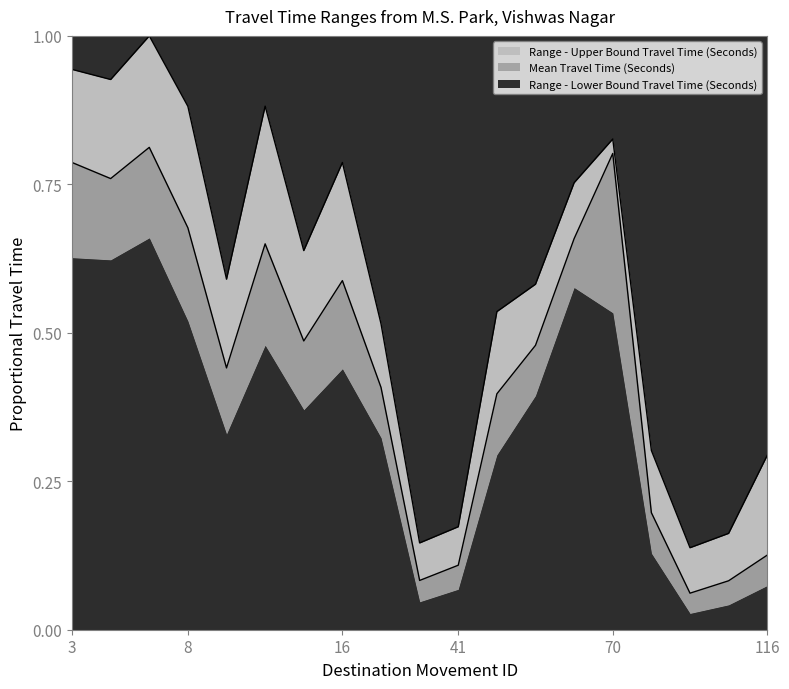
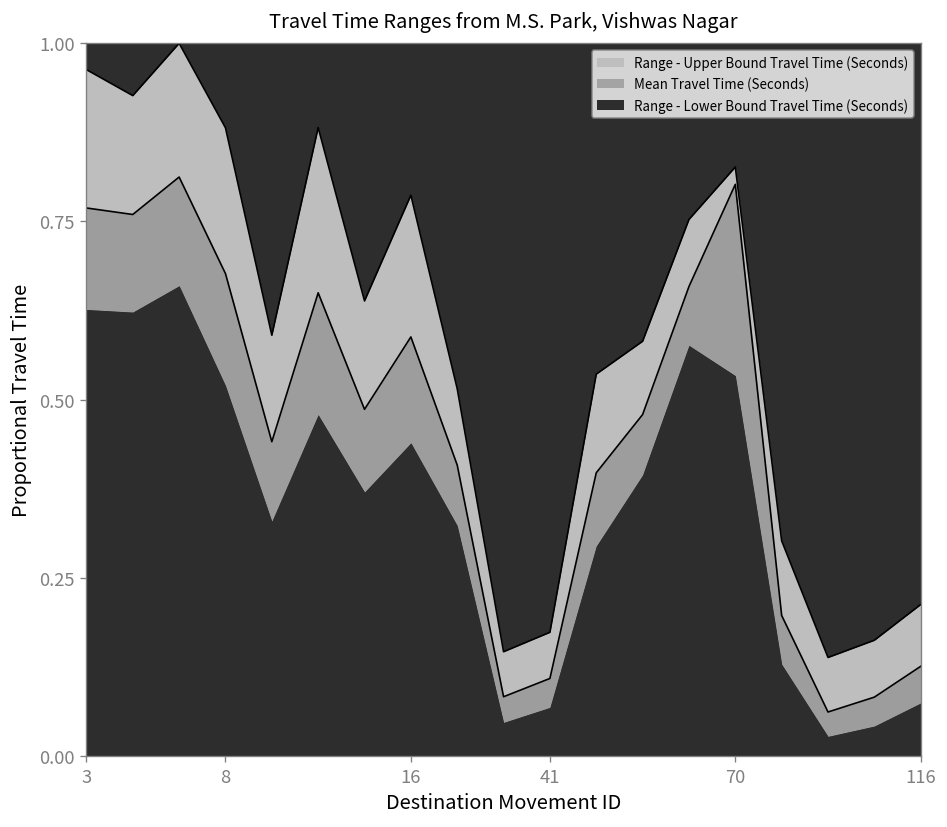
Range - Upper Bound Travel Time (Seconds), 3: 0.94 -> 0.96
Mean Travel Time (Seconds), 3: 0.79 -> 0.77
Range - Upper Bound Travel Time (Seconds), 116: 0.29 -> 0.21
